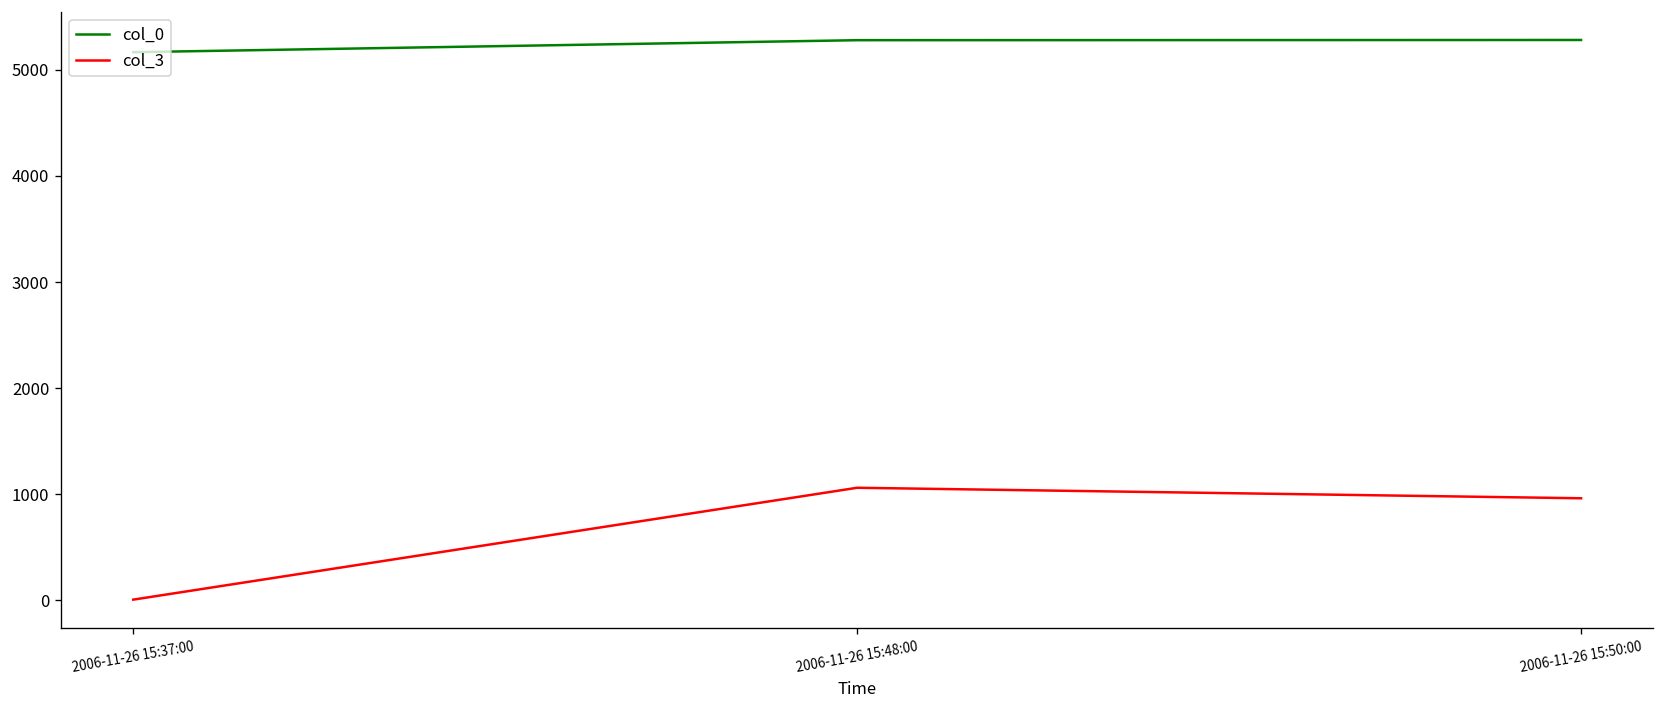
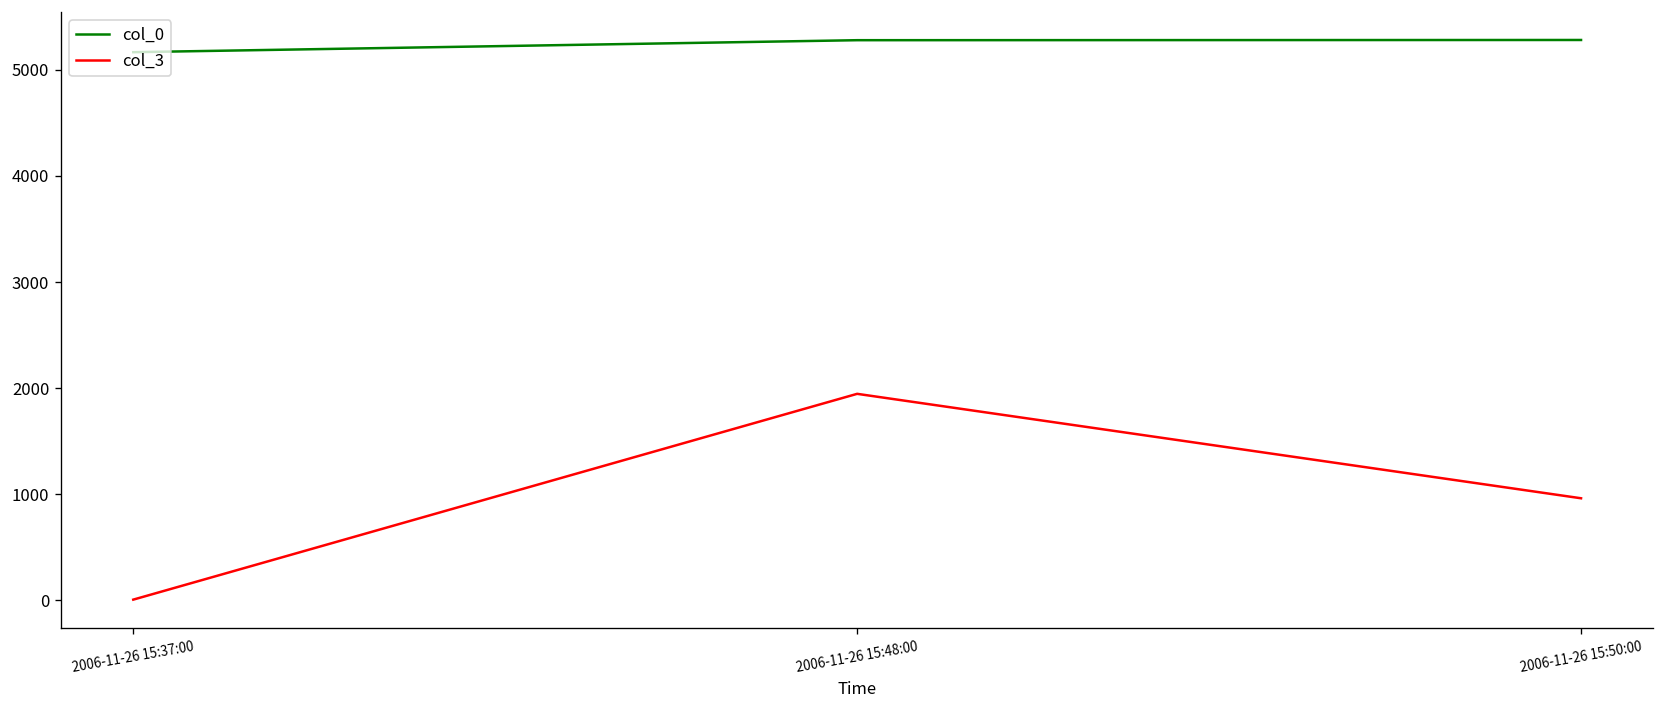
col_3, 2006-11-26 15:48:00: 1100 -> 1900
